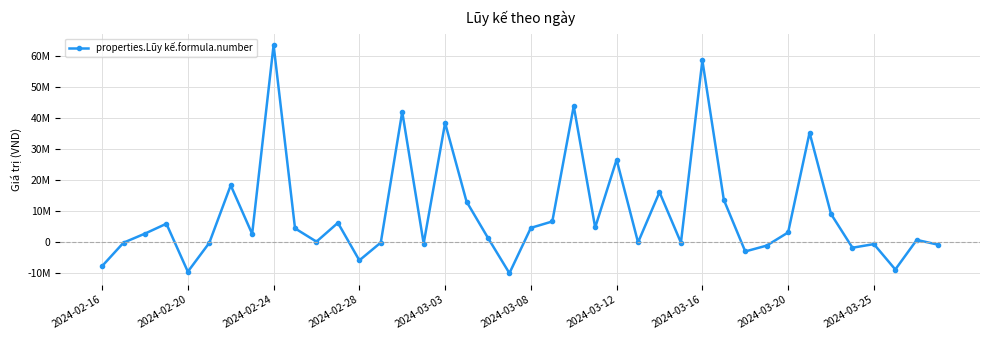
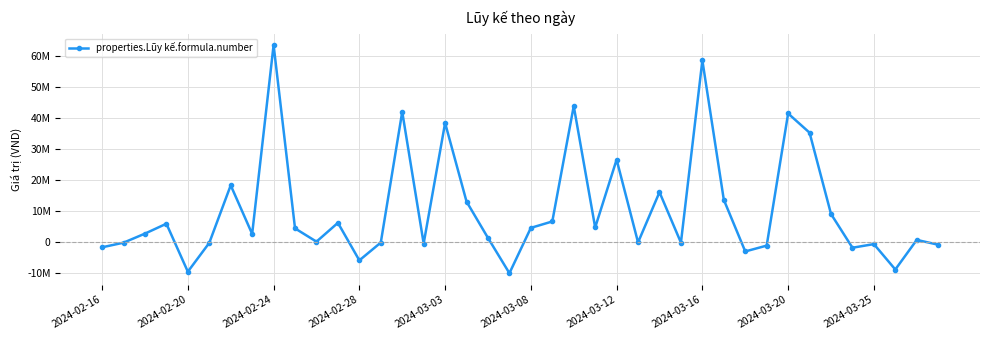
2024-02-16: -8000000 -> -2000000
2024-03-20: 3000000 -> 41000000
